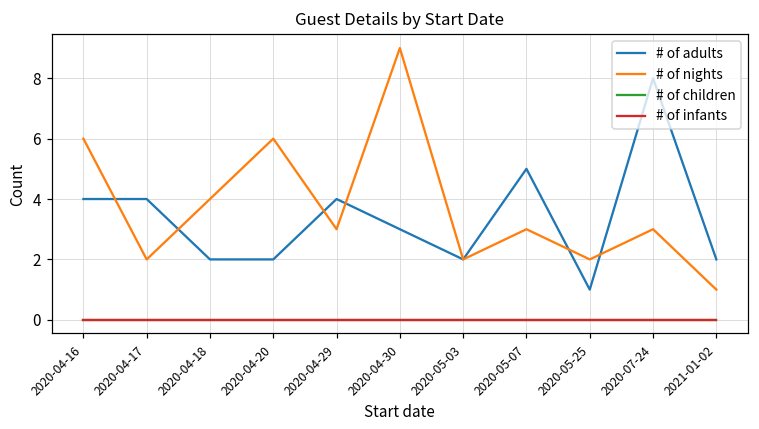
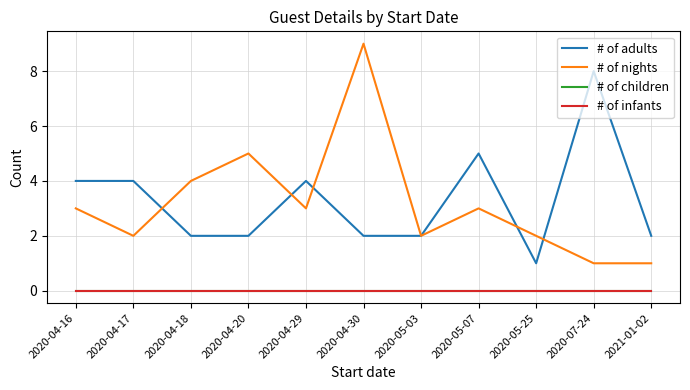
# of nights, 2020-04-16: 6 -> 3
# of nights, 2020-04-20: 6 -> 5
# of adults, 2020-04-30: 3 -> 2
# of nights, 2020-07-24: 3 -> 1
